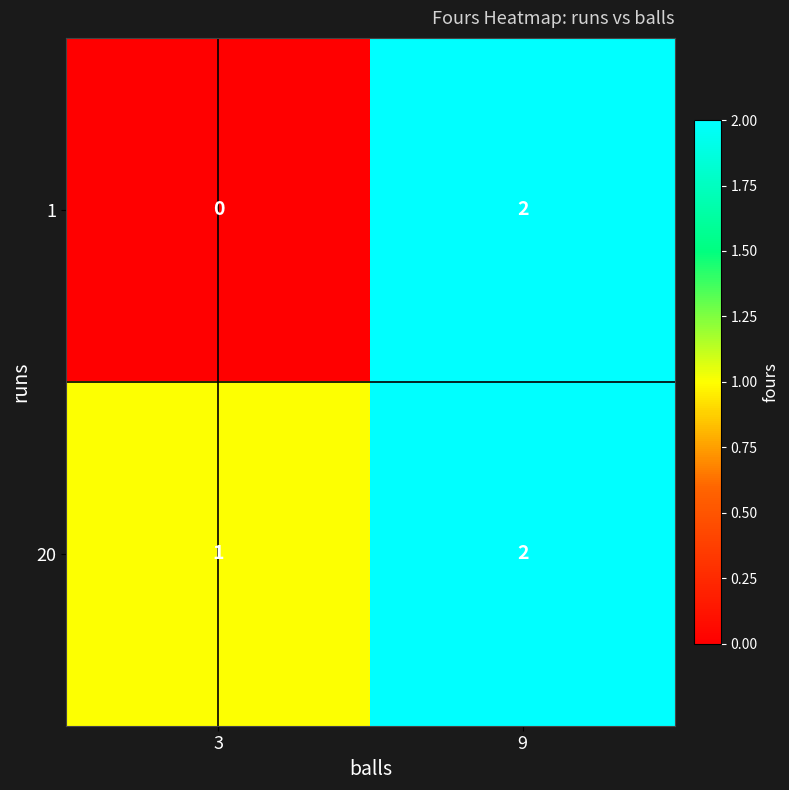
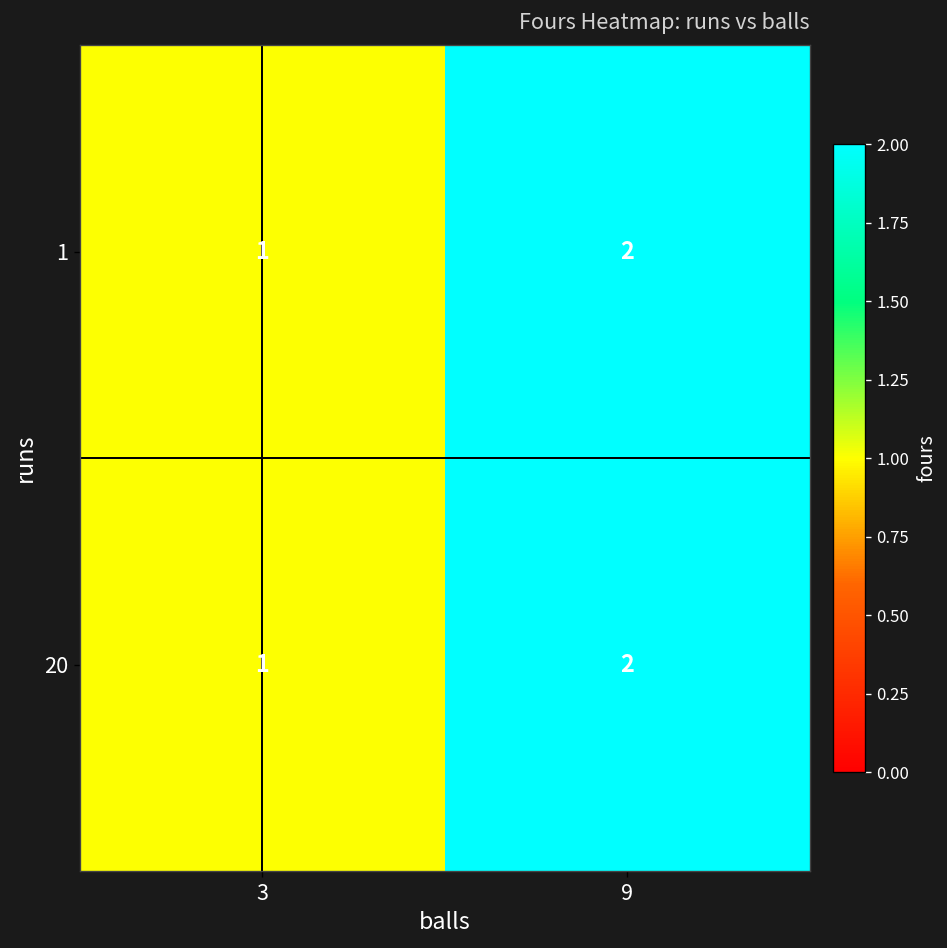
1, 3: 0 -> 1
